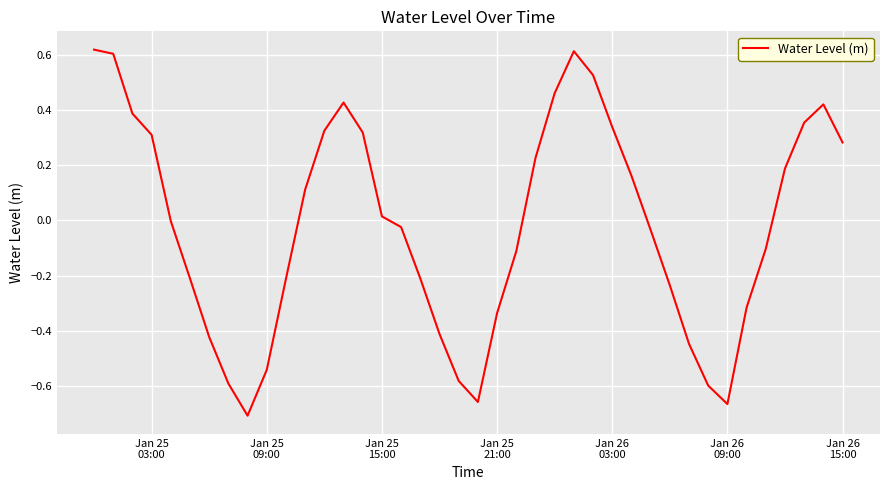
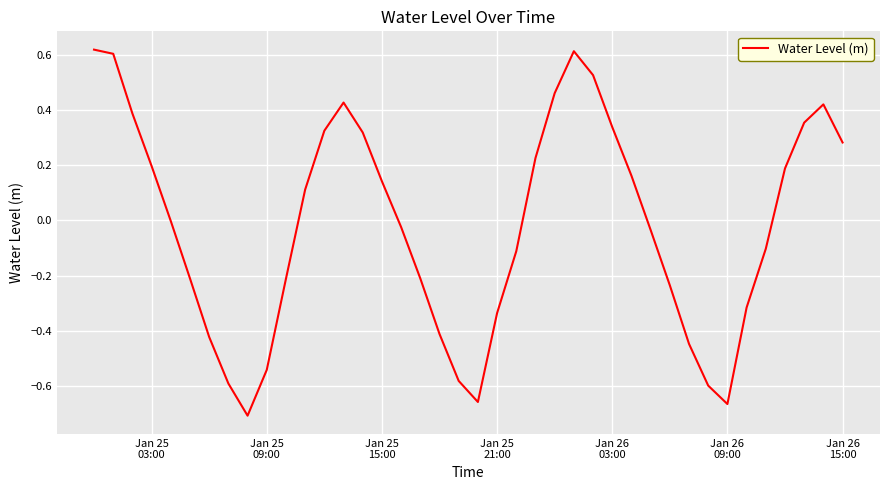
Jan 25 03:00: 0.31 -> 0.20
Jan 25 15:00: 0.01 -> 0.14
